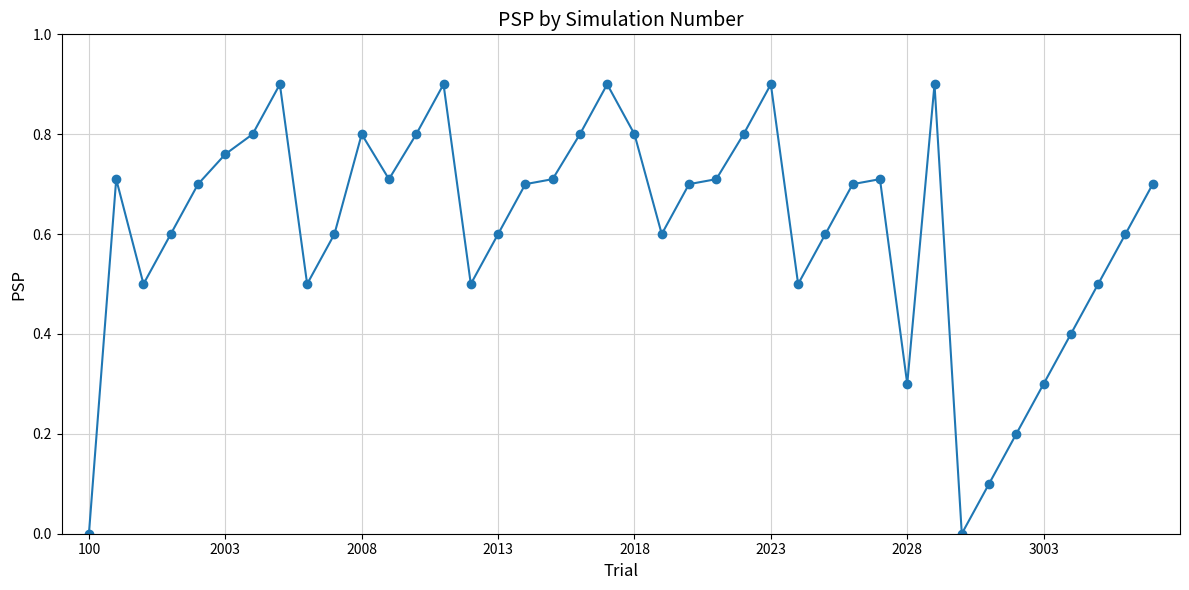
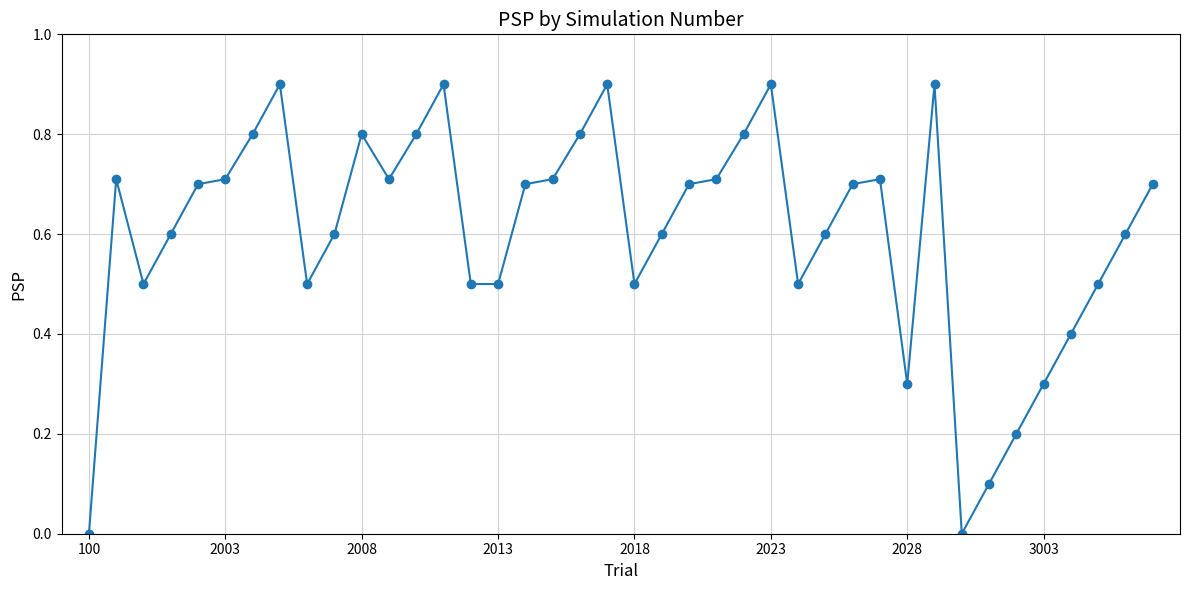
2003: 0.76 -> 0.71
2013: 0.6 -> 0.5
2018: 0.8 -> 0.5
